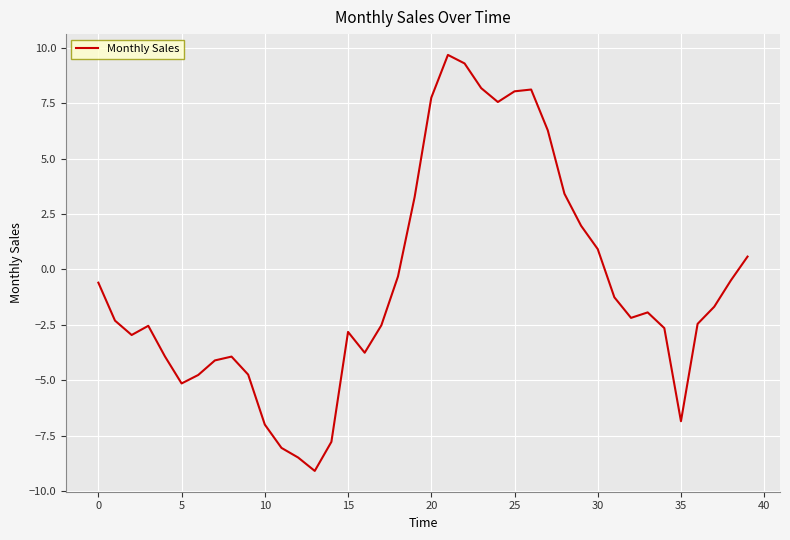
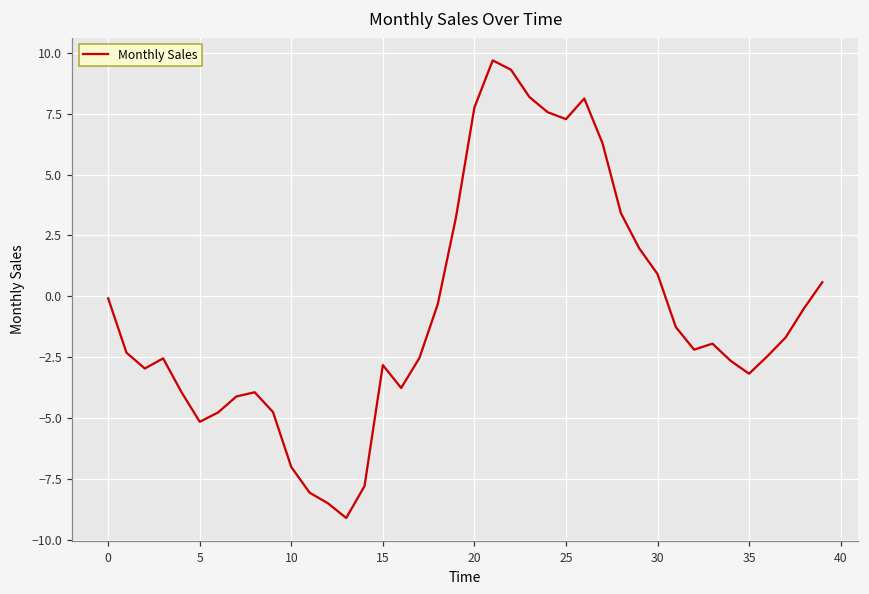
0: -0.6 -> -0.1
25: 8.0 -> 7.3
35: -6.9 -> -3.2
